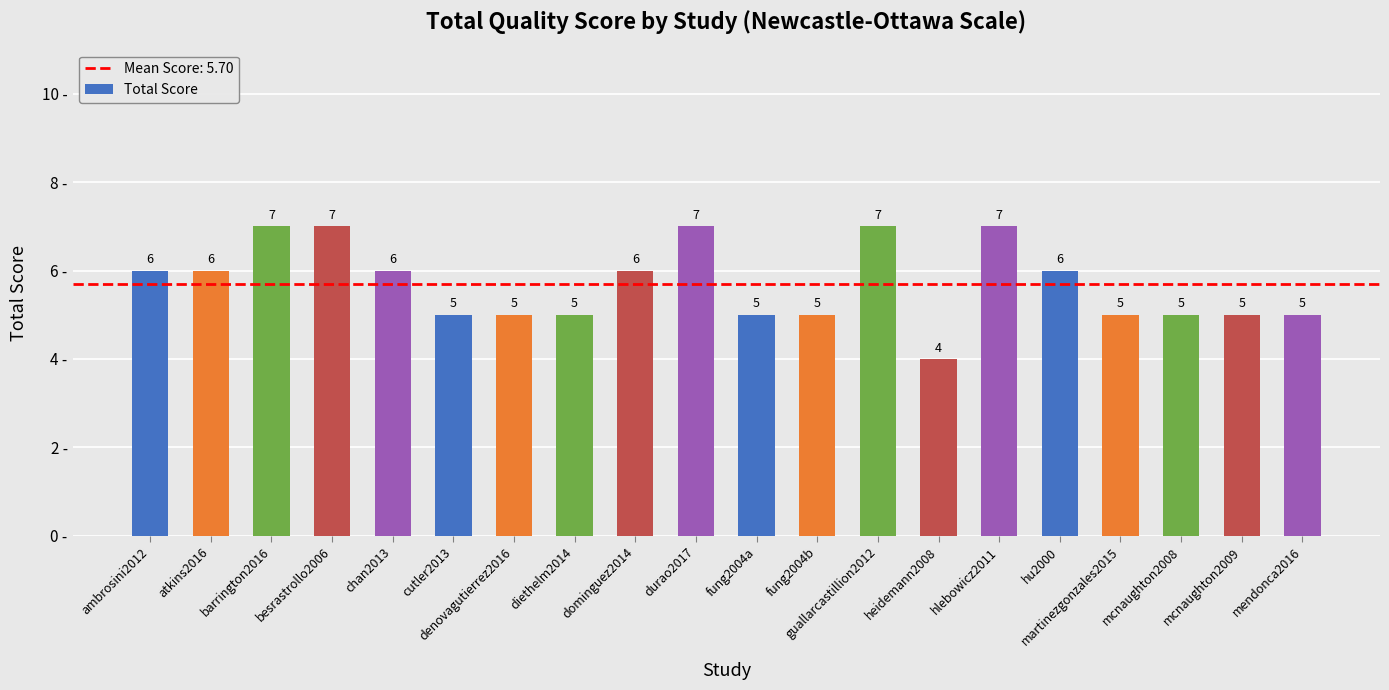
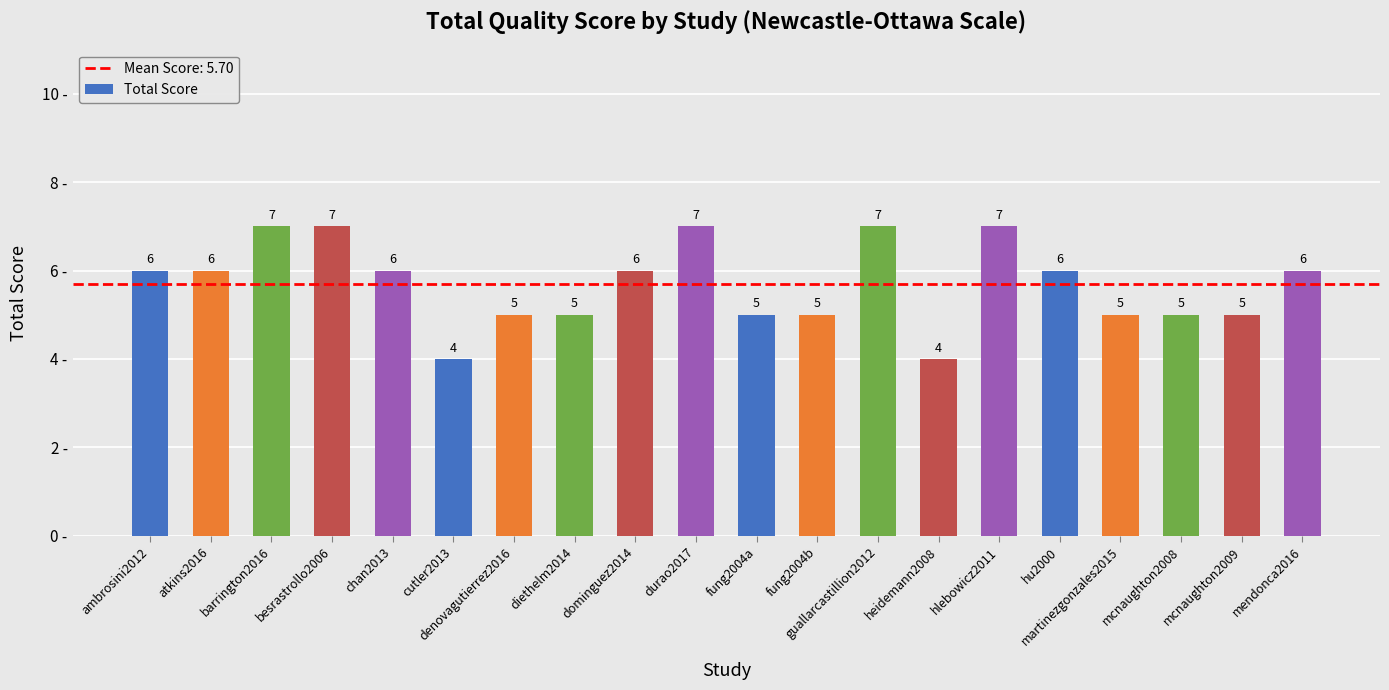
cutler2013: 5 -> 4
mendonca2016: 5 -> 6
